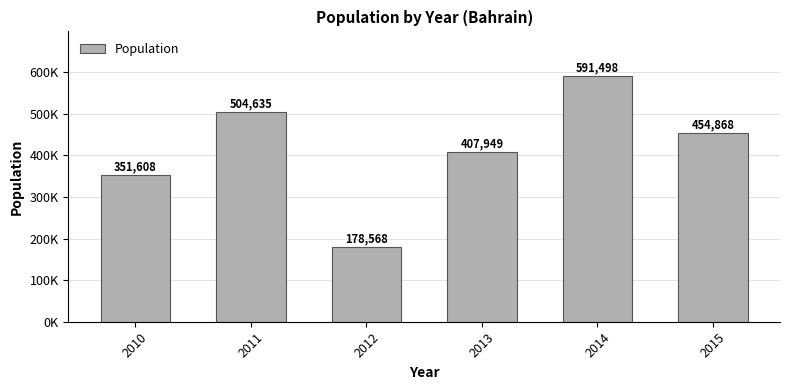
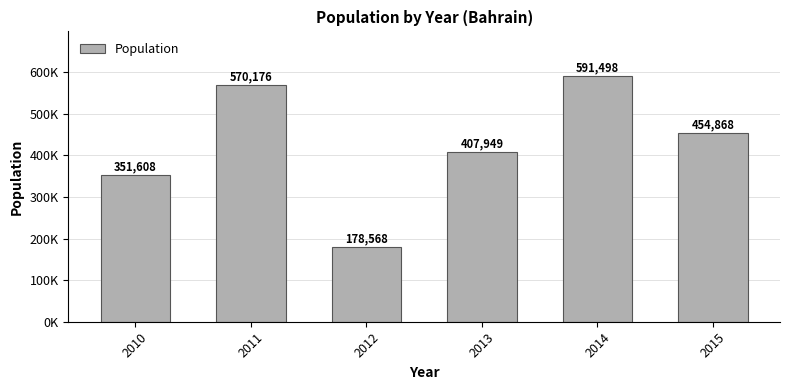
2011: 504,635 -> 570,176
